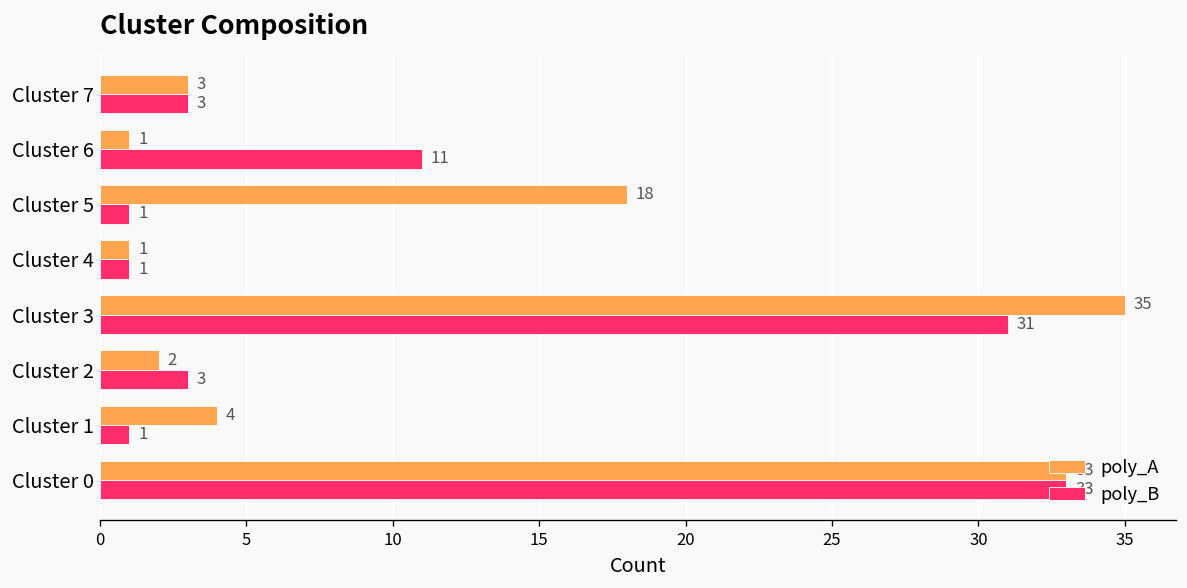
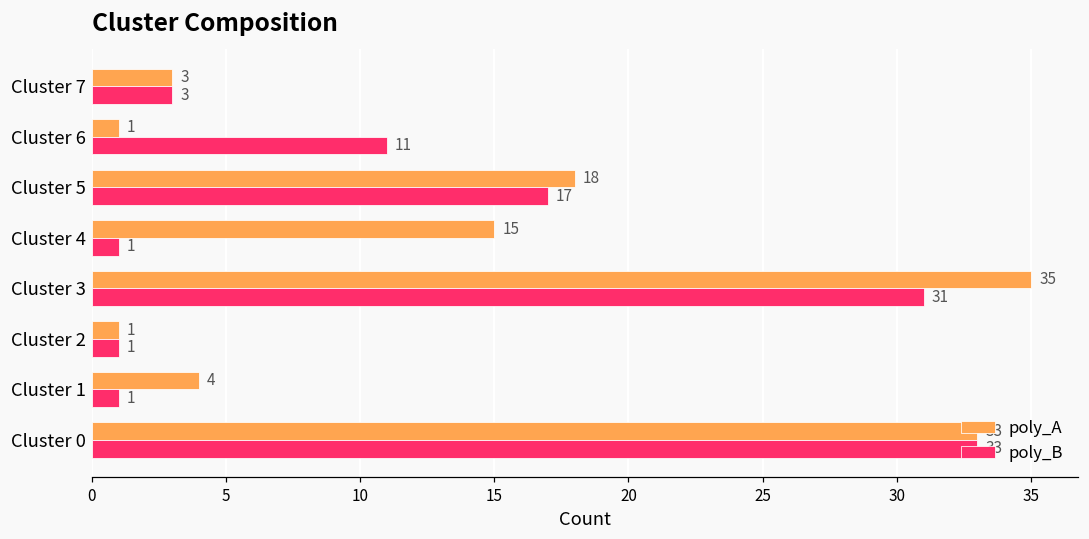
poly_B, Cluster 5: 1 -> 17
poly_A, Cluster 4: 1 -> 15
poly_A, Cluster 2: 2 -> 1
poly_B, Cluster 2: 3 -> 1
